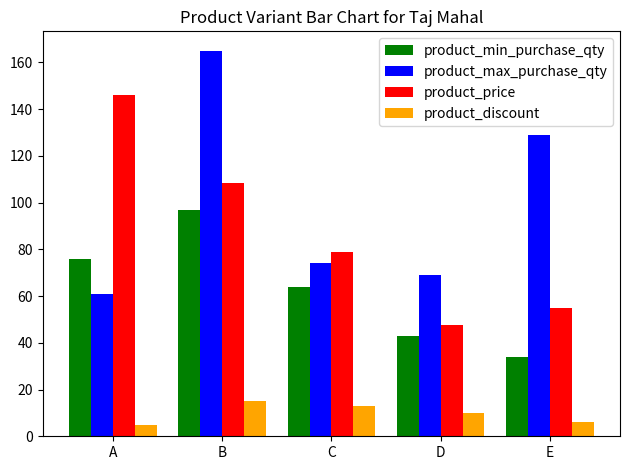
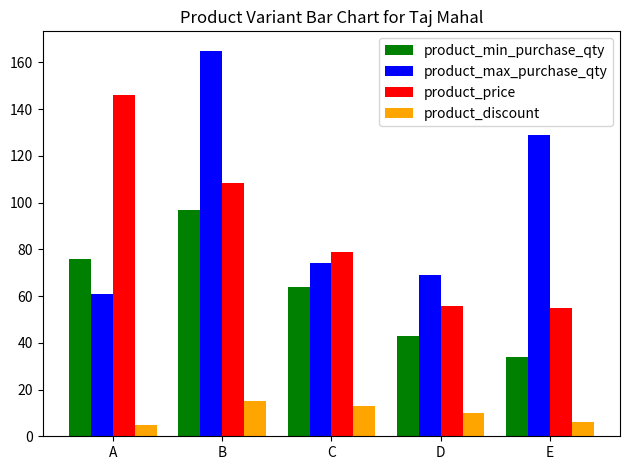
product_price, D: 48 -> 56
